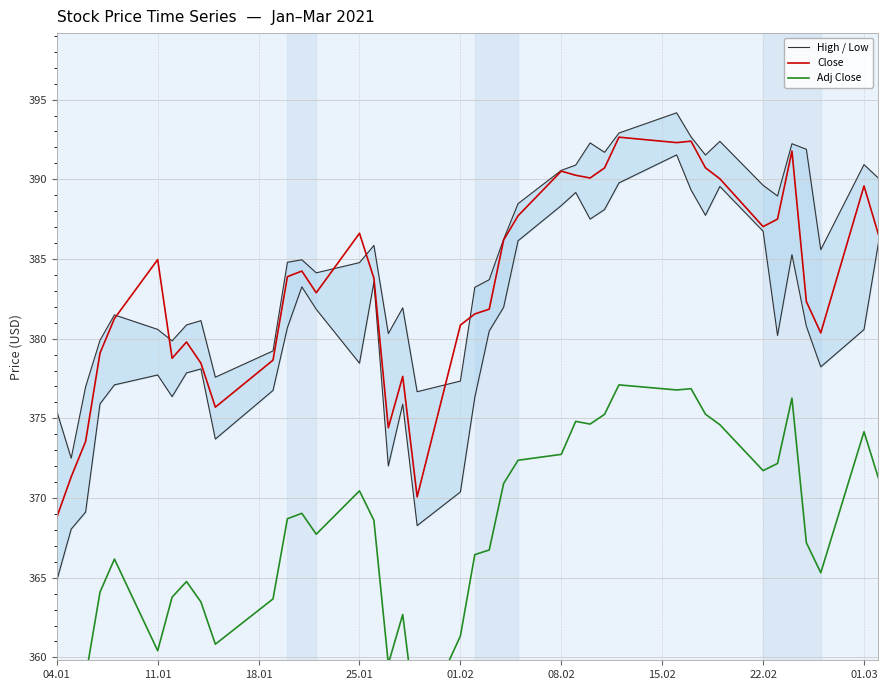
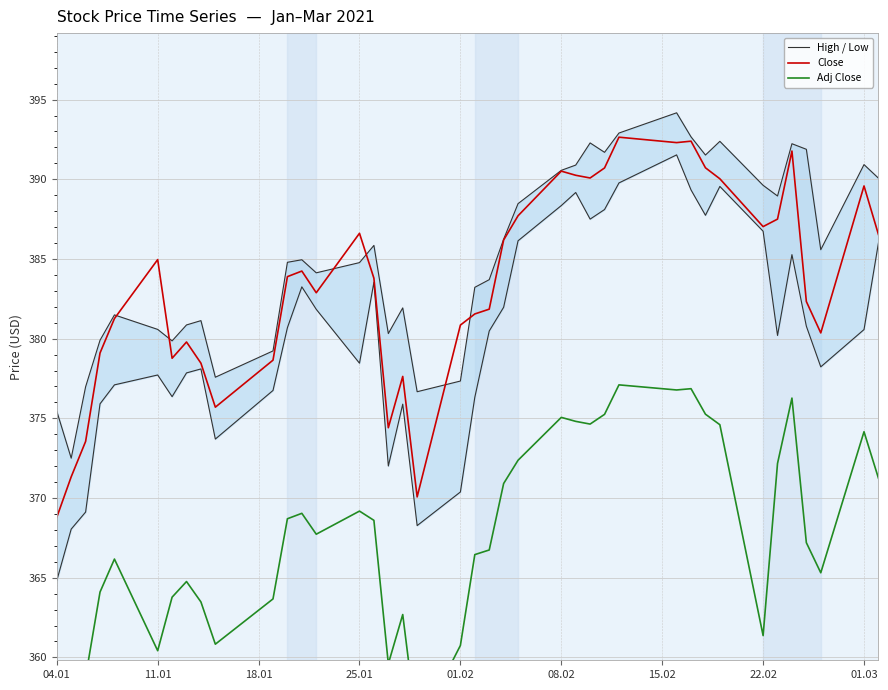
Adj Close, 25.01: 370.5 -> 369.2
Adj Close, 01.02: 361.3 -> 360.8
Adj Close, 08.02: 372.7 -> 375.1
Adj Close, 22.02: 371.7 -> 361.4
